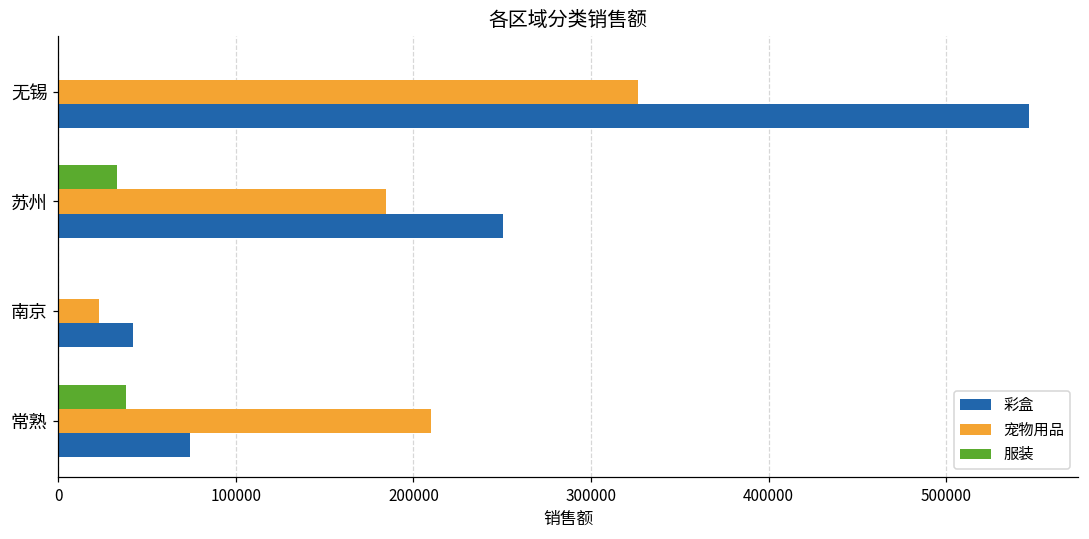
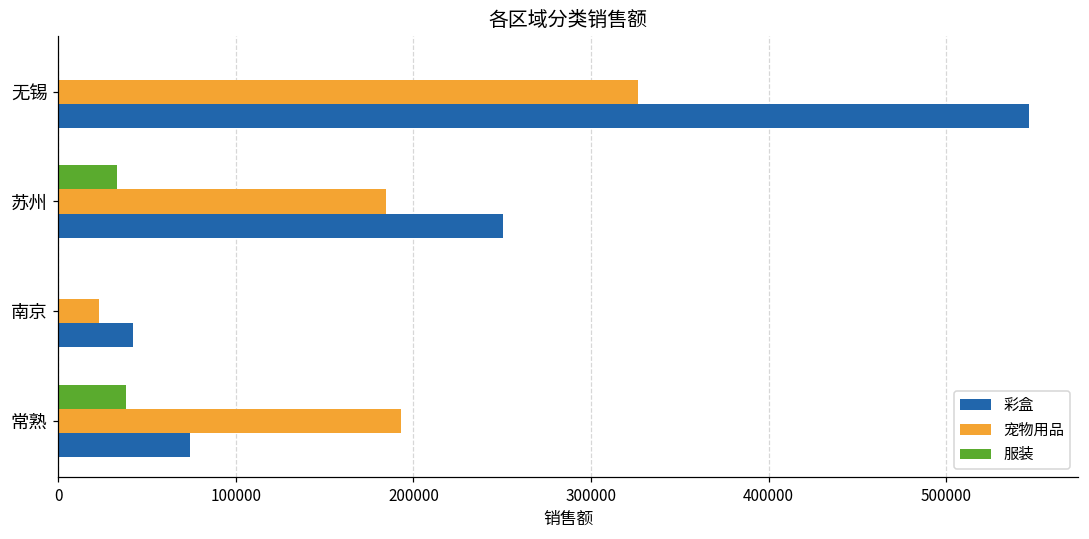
宠物用品, 常熟: 210000 -> 193000
